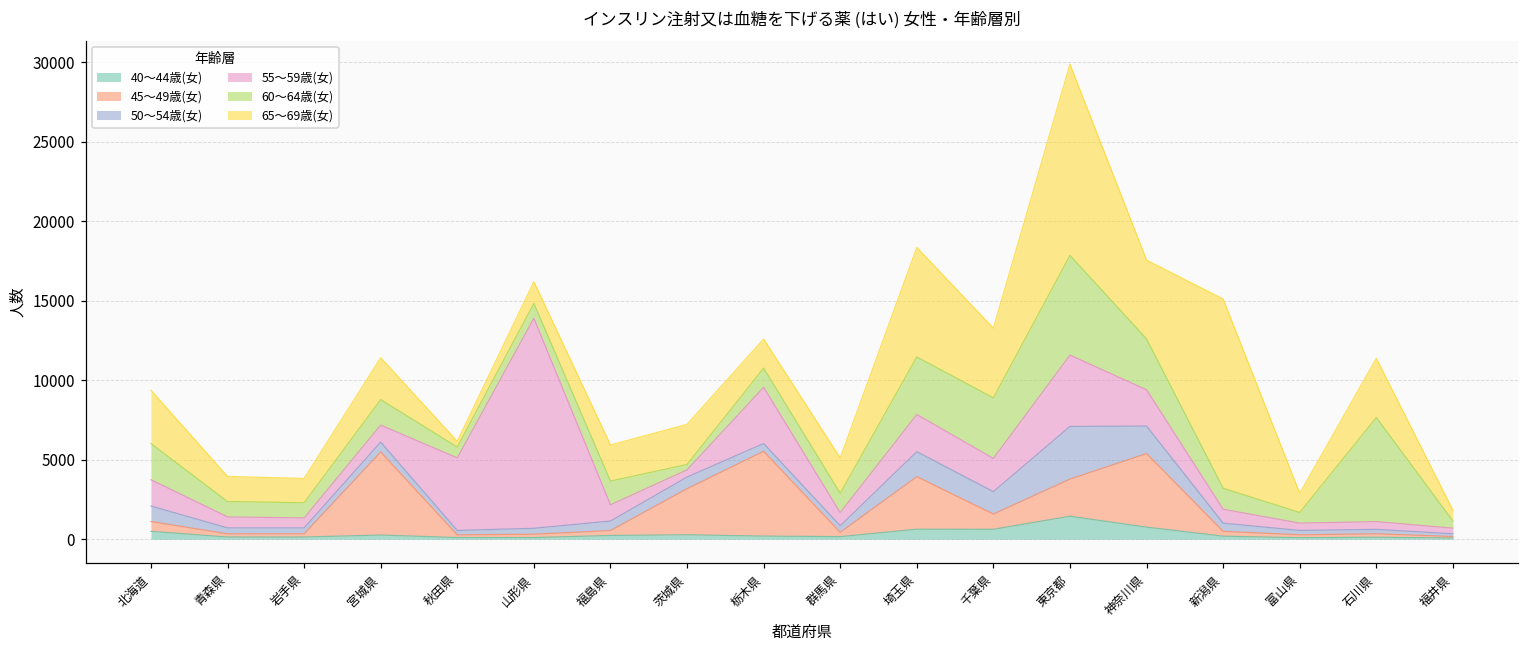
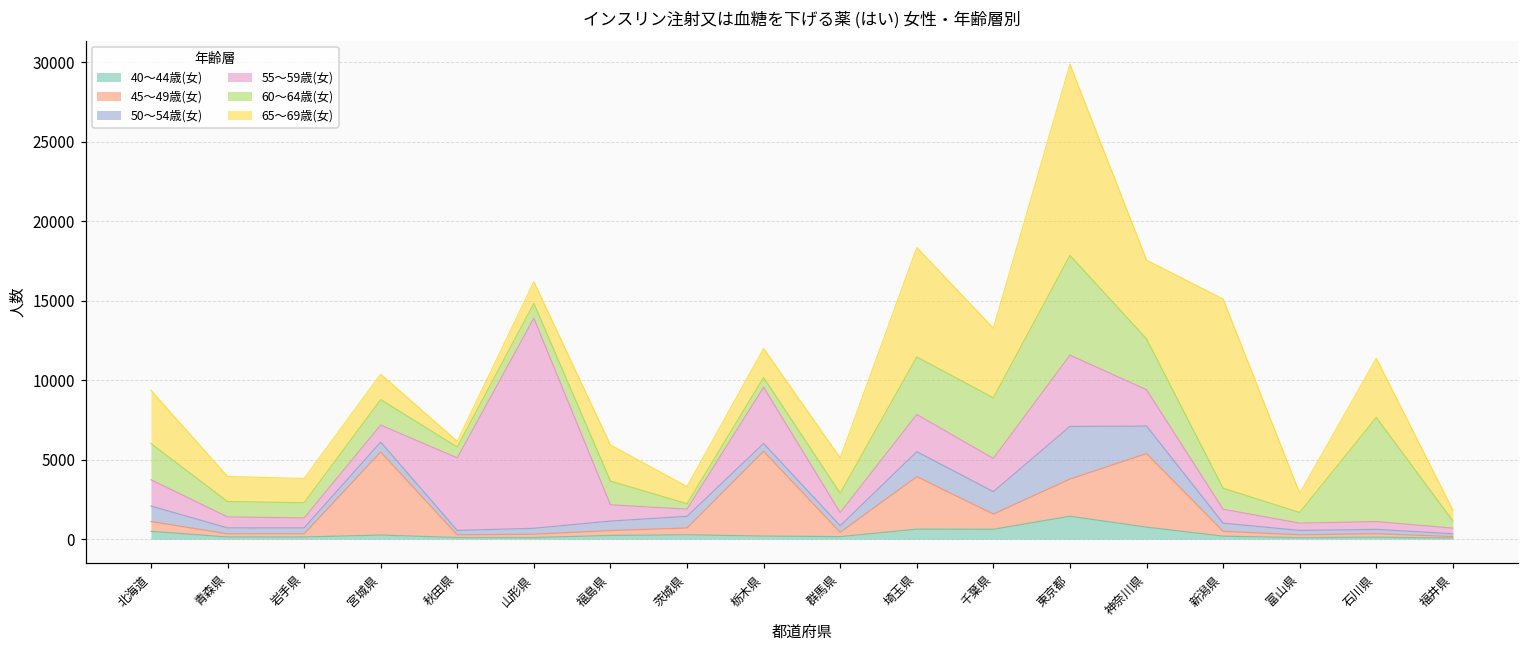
65～69歳(女), 宮城県: 2600 -> 1600
45～49歳(女), 茨城県: 2900 -> 400
65～69歳(女), 茨城県: 2500 -> 1100
60～64歳(女), 栃木県: 1200 -> 600
